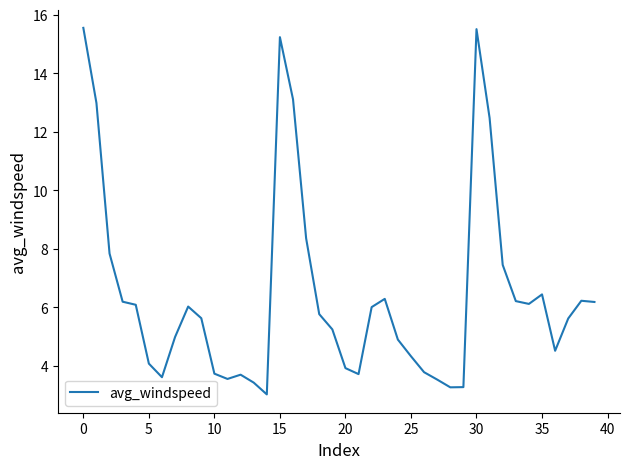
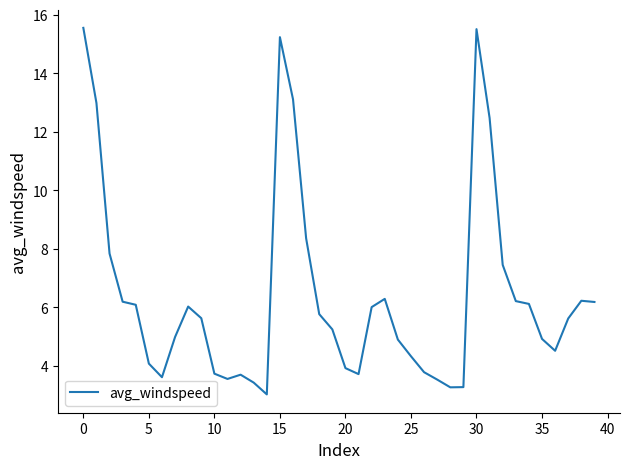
35: 6.4 -> 4.9
